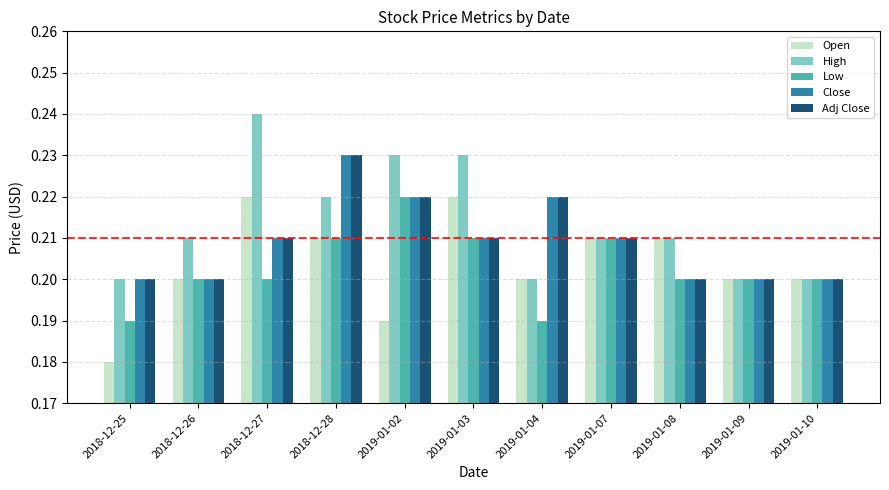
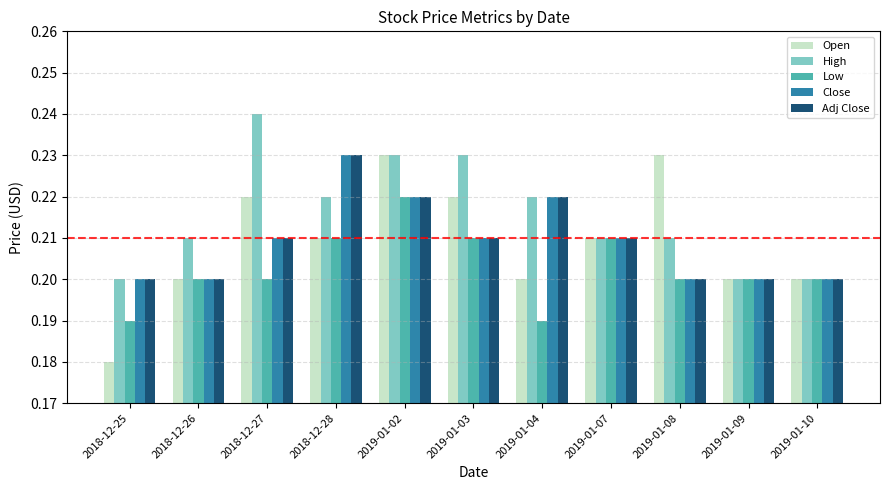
Open, 2019-01-02: 0.19 -> 0.23
High, 2019-01-04: 0.20 -> 0.22
Open, 2019-01-08: 0.21 -> 0.23
